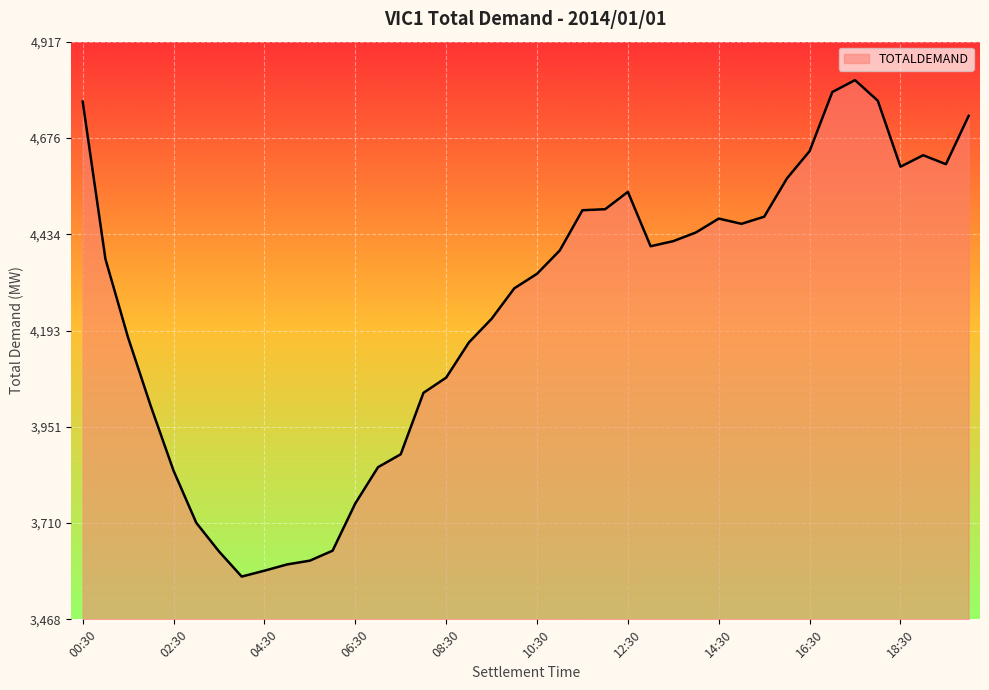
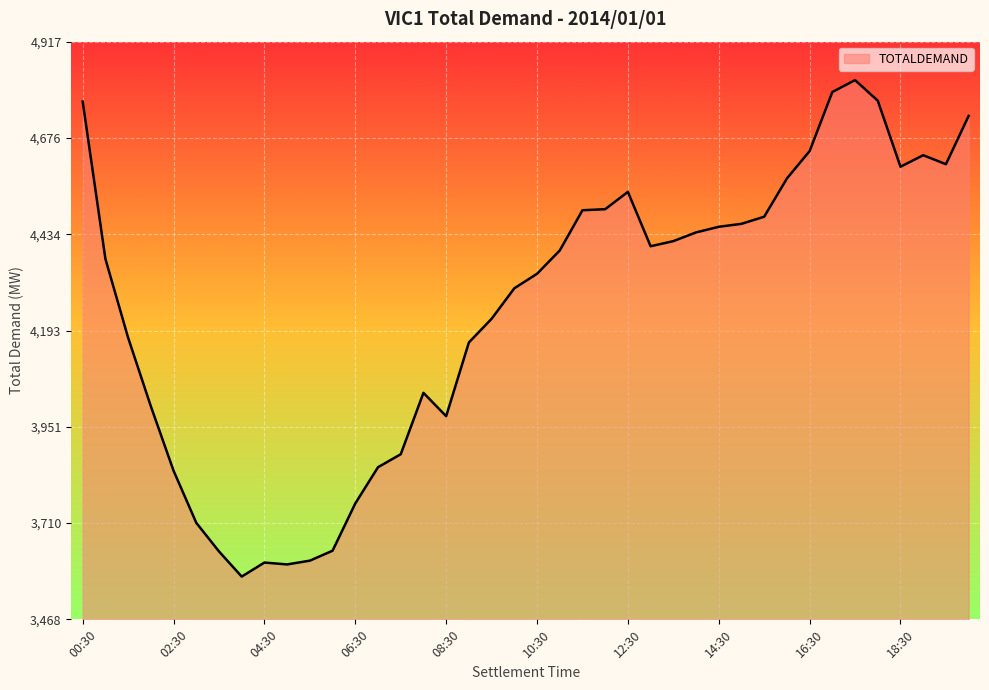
04:30: 3,590 -> 3,610
08:30: 4,080 -> 3,980
14:30: 4,470 -> 4,450
